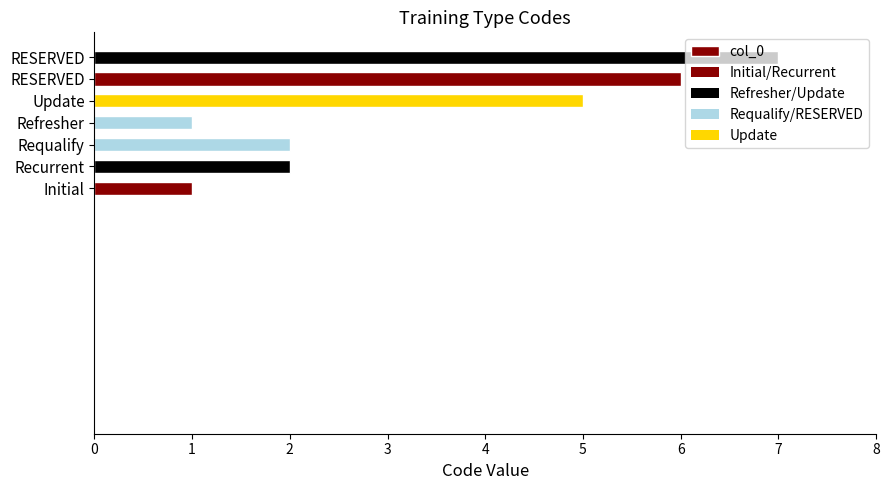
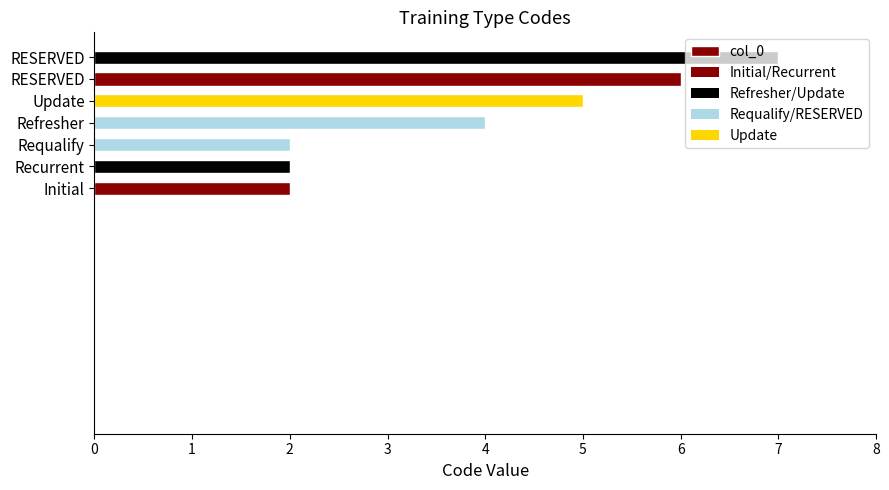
col_0, Refresher: 1 -> 4
col_0, Initial: 1 -> 2
